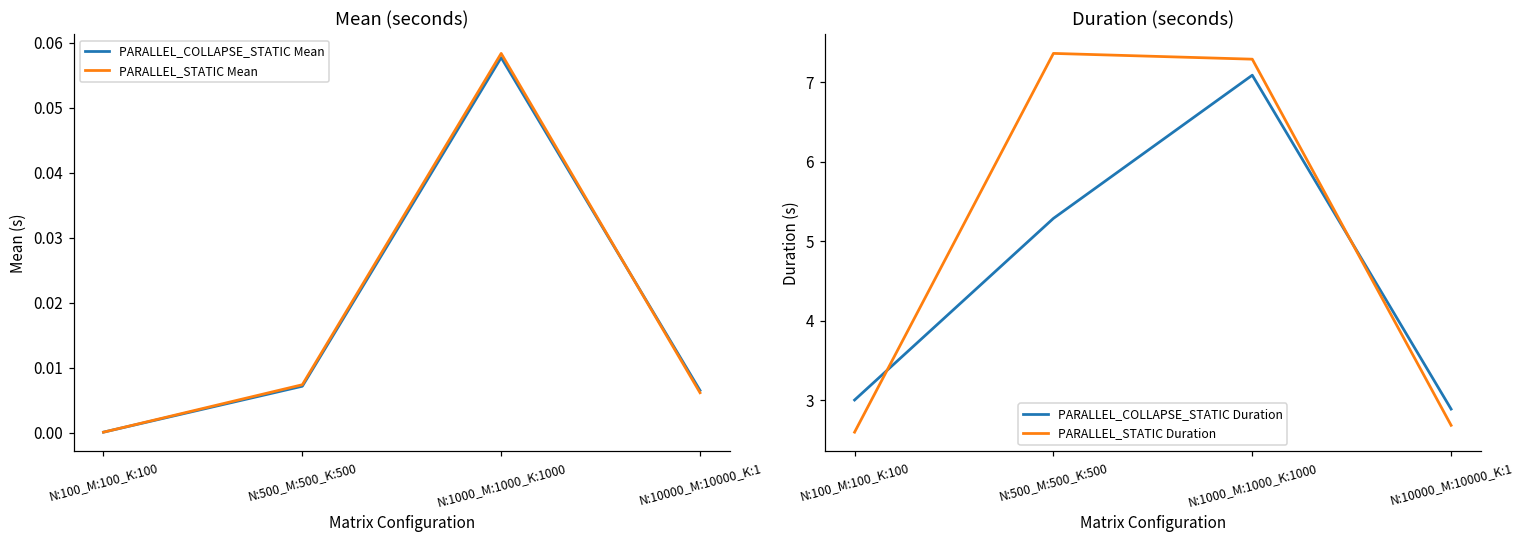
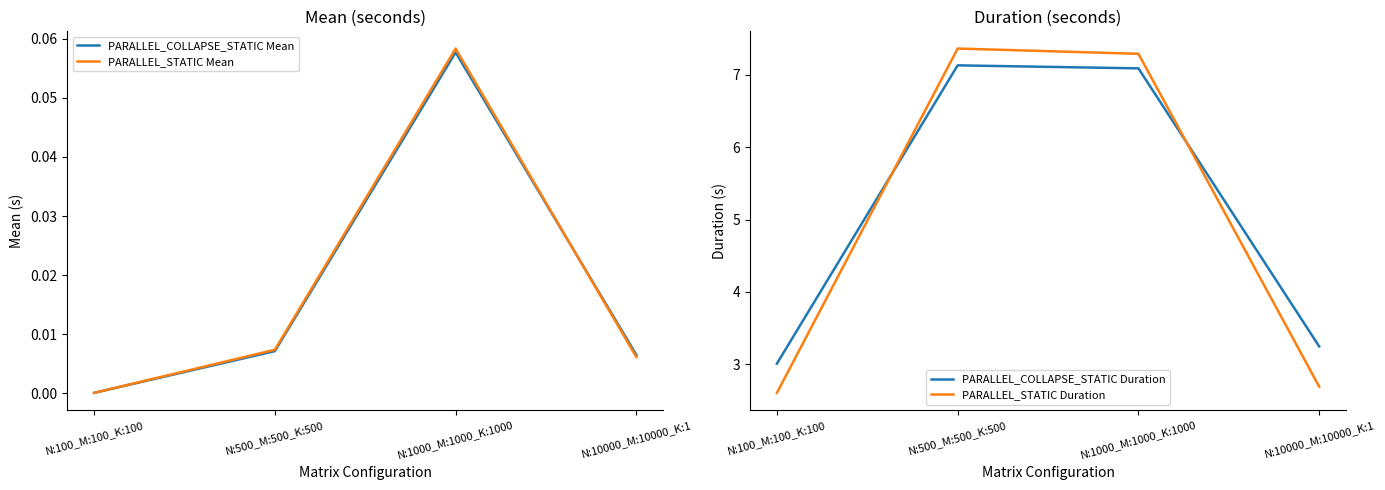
Duration (seconds), PARALLEL_COLLAPSE_STATIC Duration, N:500_M:500_K:500: 5.3 -> 7.1
Duration (seconds), PARALLEL_COLLAPSE_STATIC Duration, N:10000_M:10000_K:1: 2.9 -> 3.2
